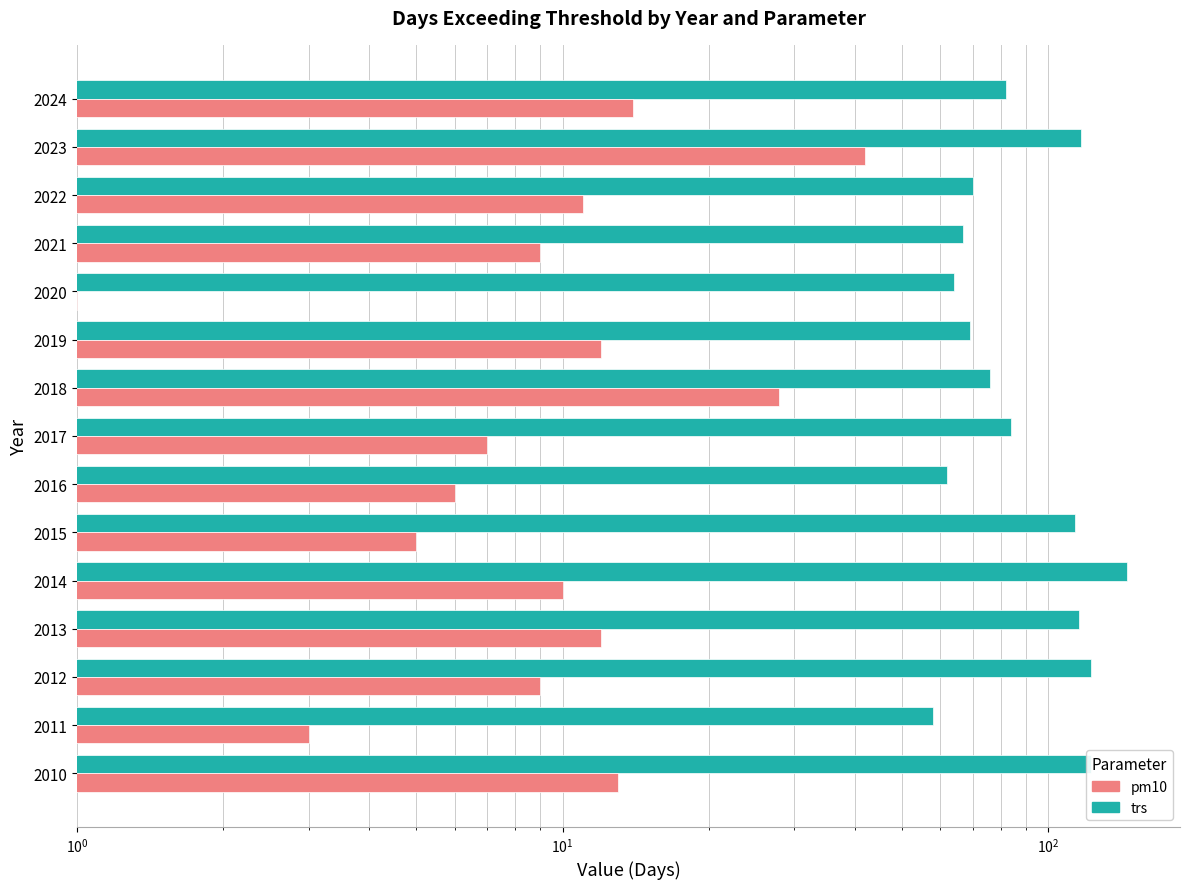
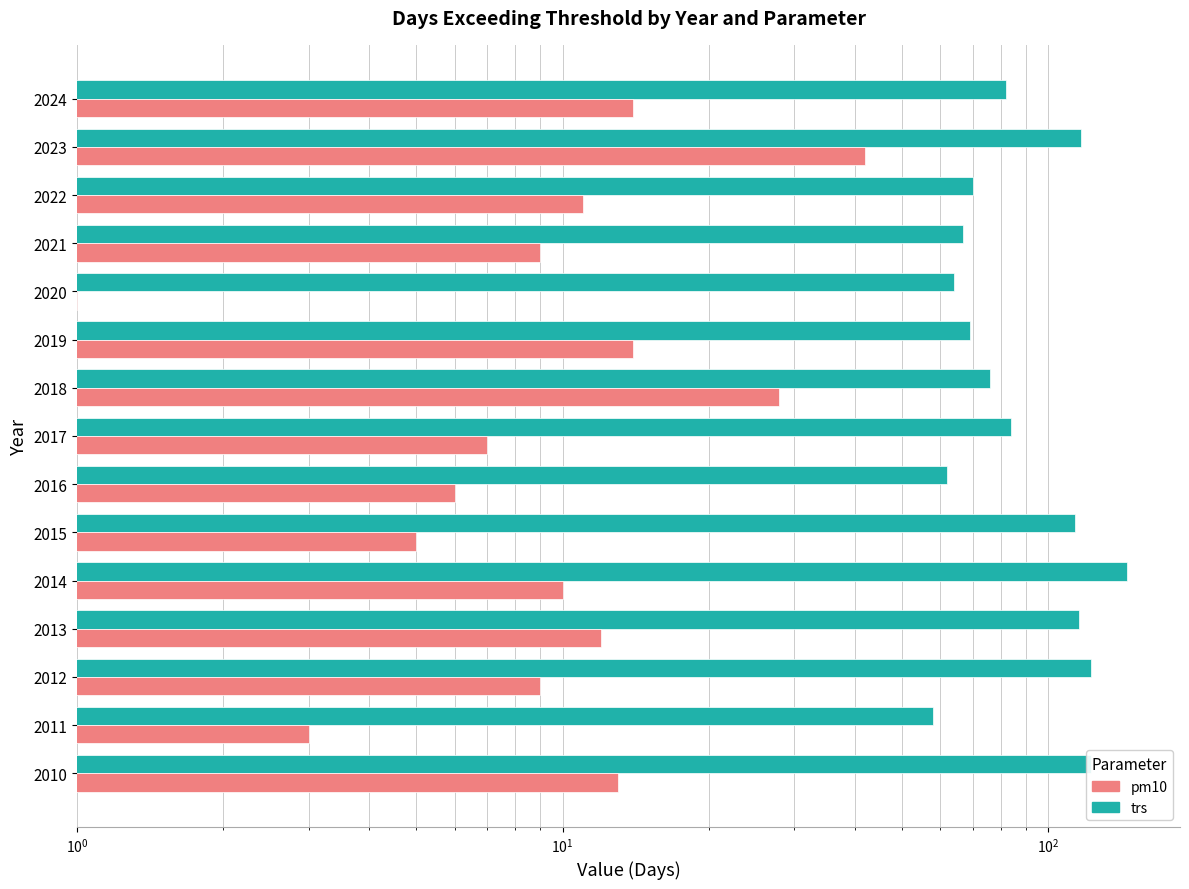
pm10, 2019: 12 -> 14
